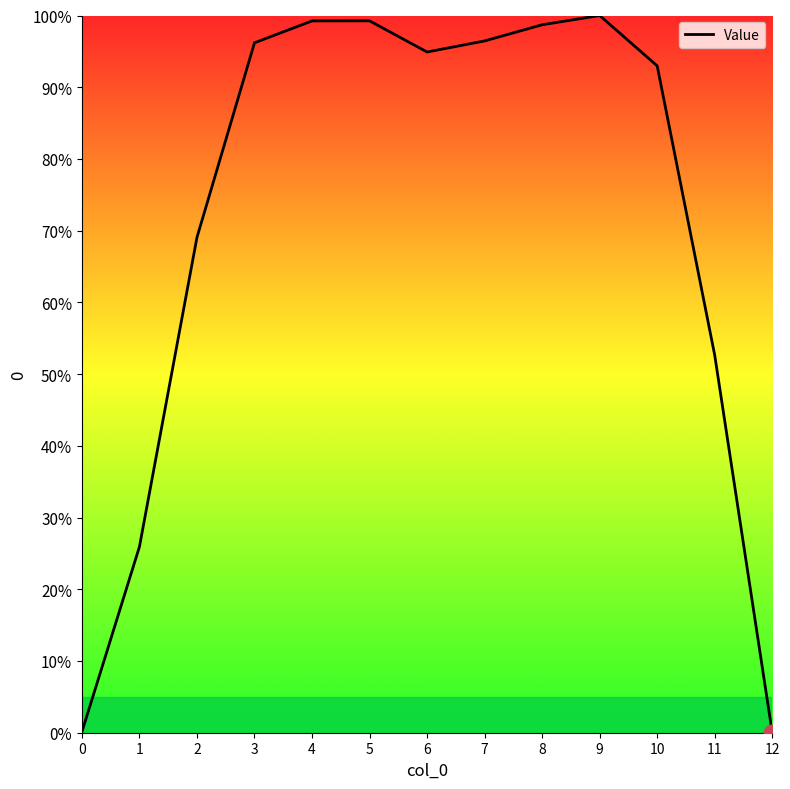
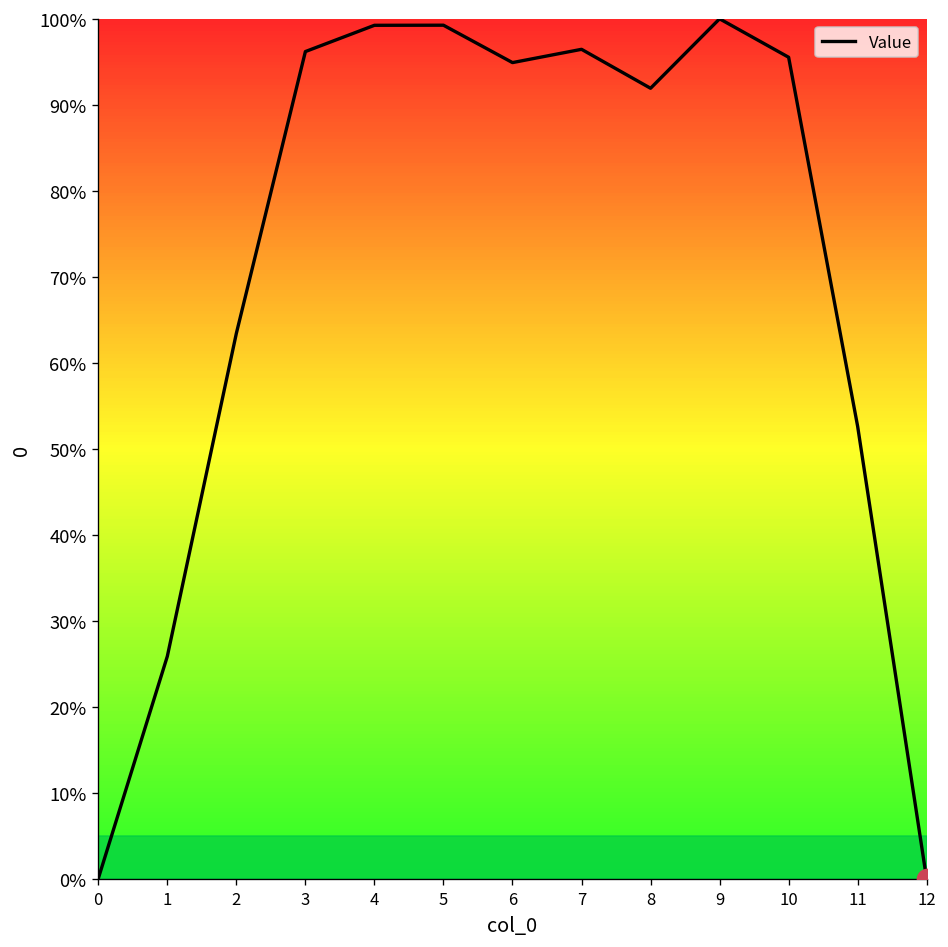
Value, 2: 69% -> 63%
Value, 8: 99% -> 92%
Value, 10: 93% -> 96%
